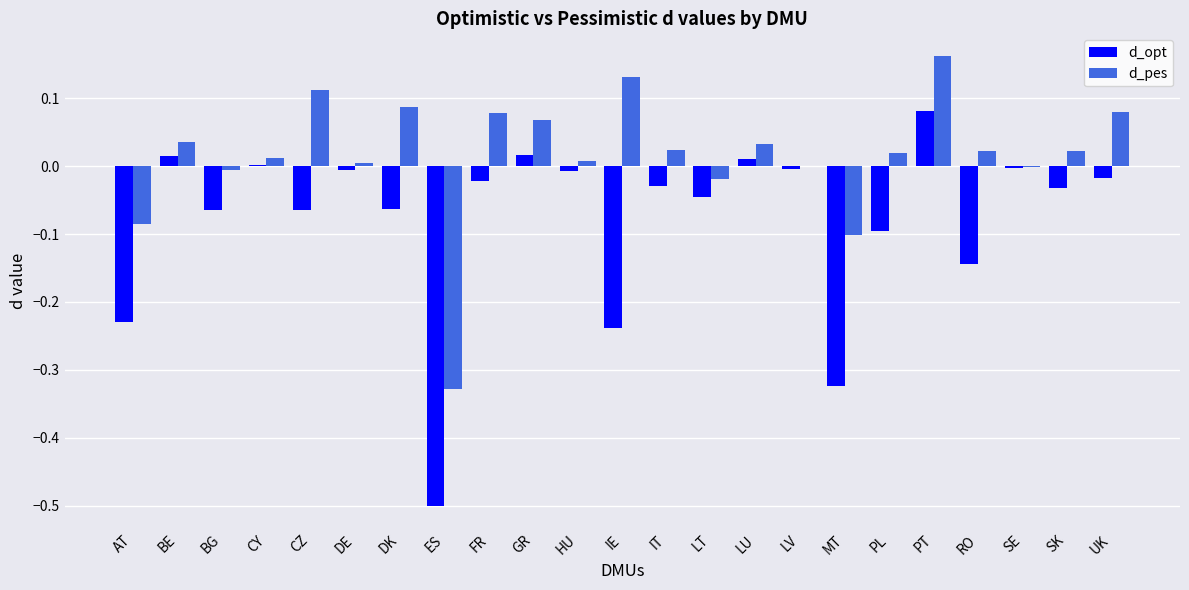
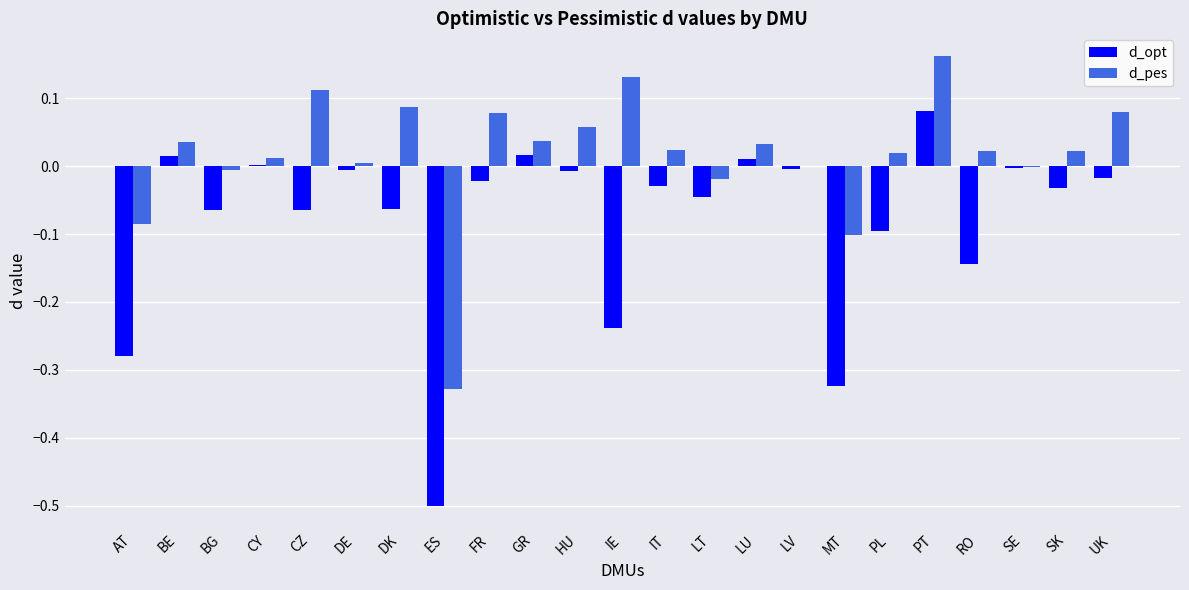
d_opt, AT: -0.23 -> -0.28
d_pes, GR: 0.07 -> 0.04
d_pes, HU: 0.01 -> 0.06
